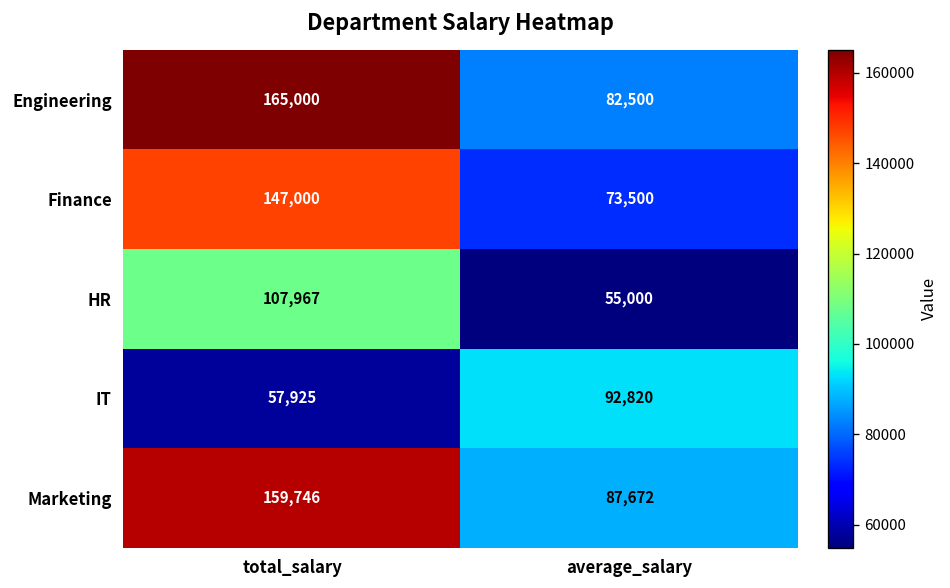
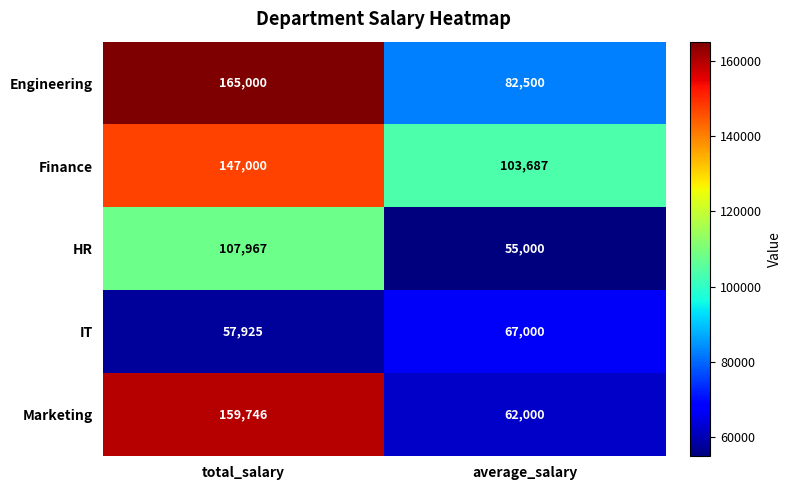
Finance, average_salary: 73,500 -> 103,687
IT, average_salary: 92,820 -> 67,000
Marketing, average_salary: 87,672 -> 62,000
